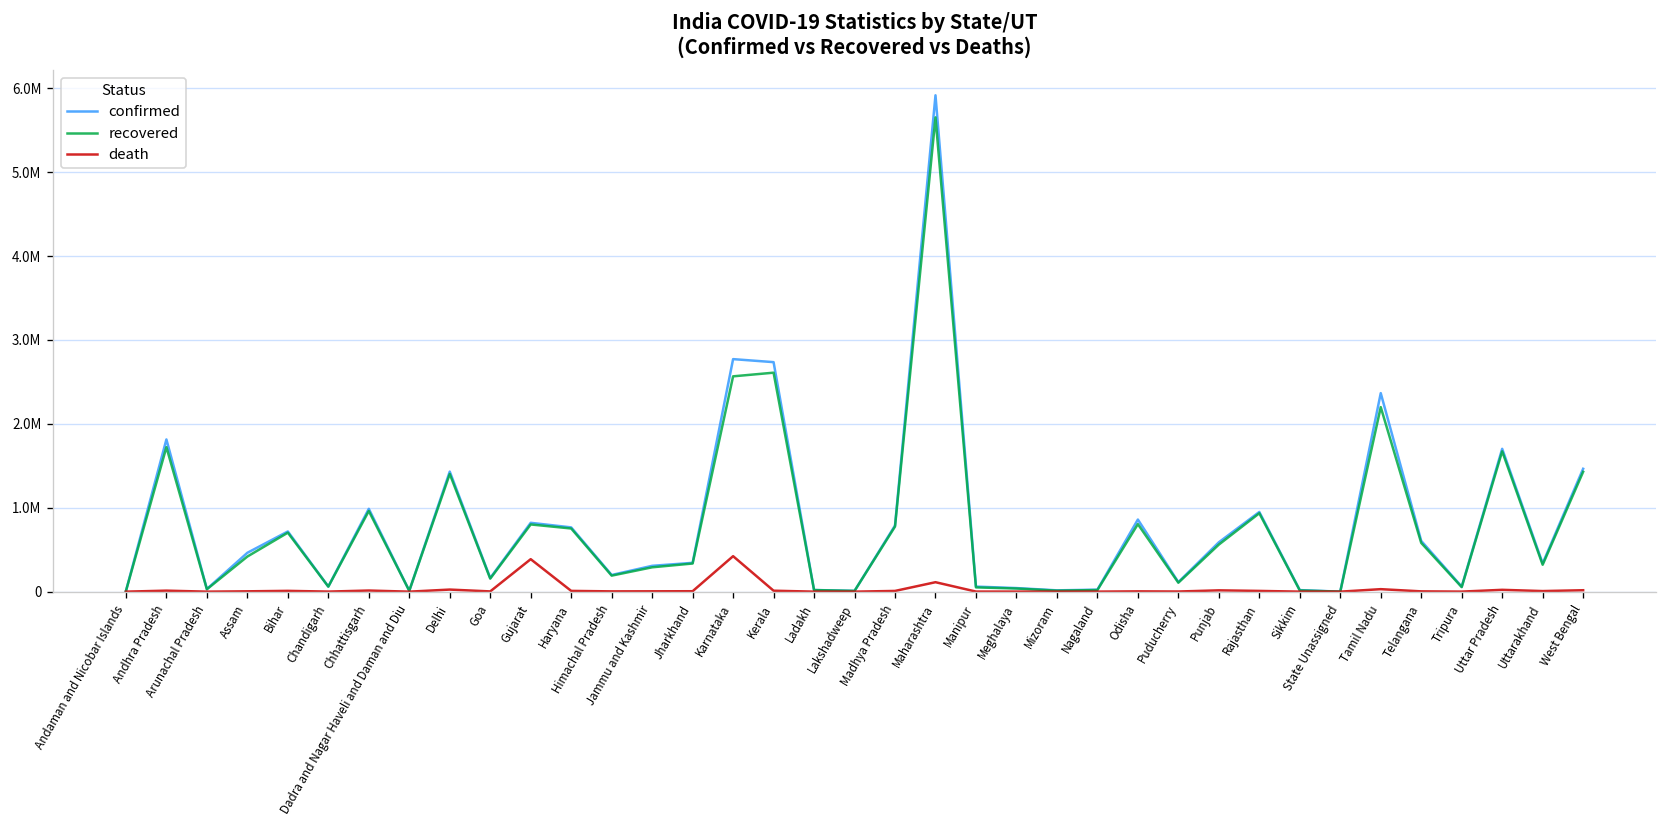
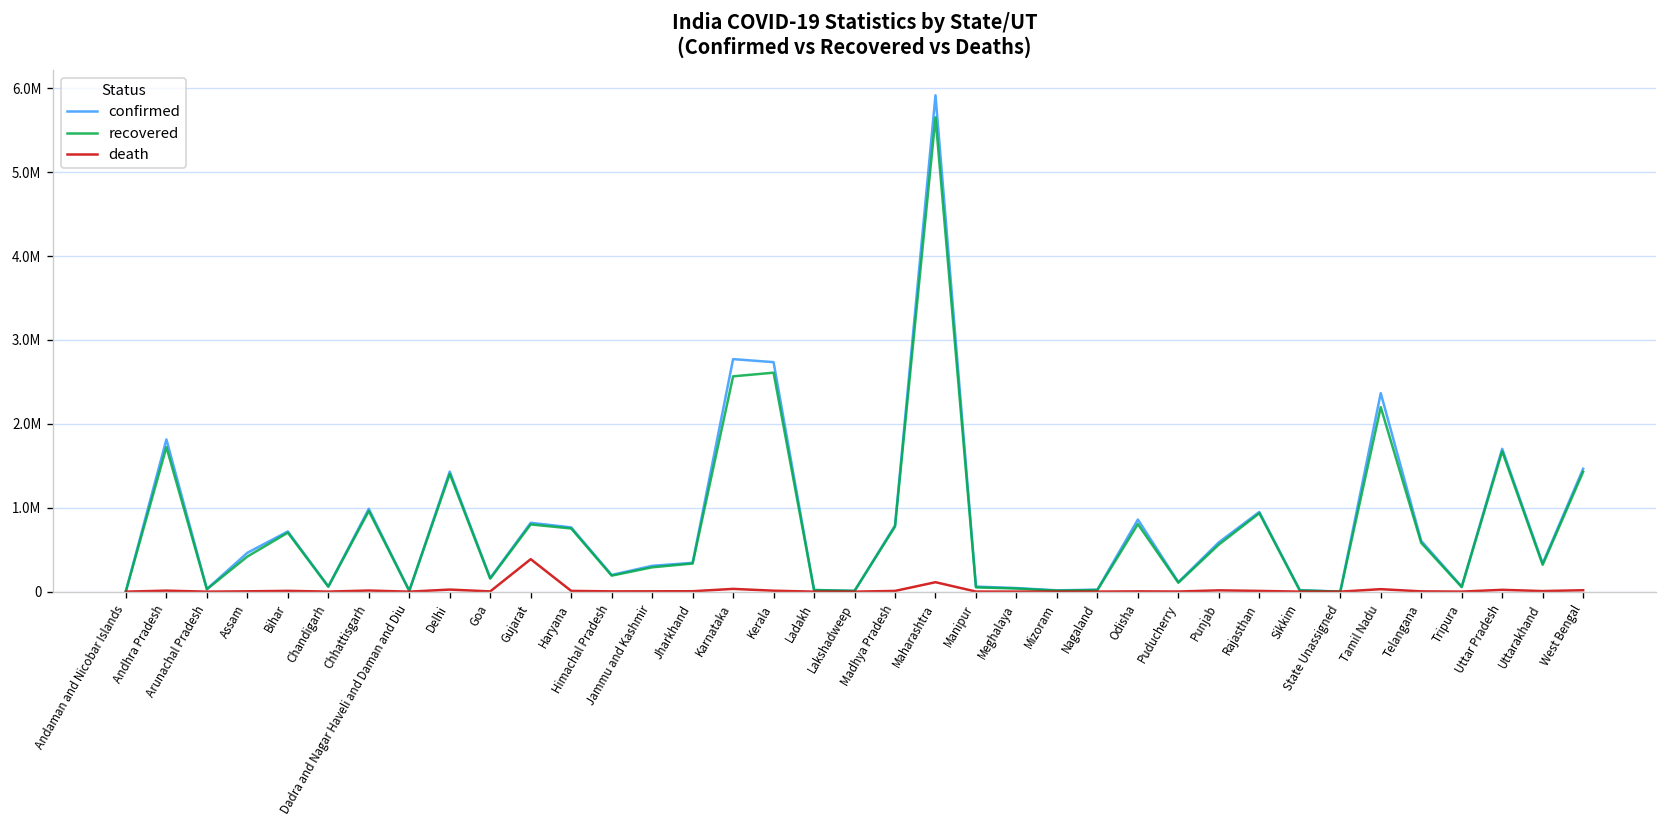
death, Karnataka: 400000 -> 0
